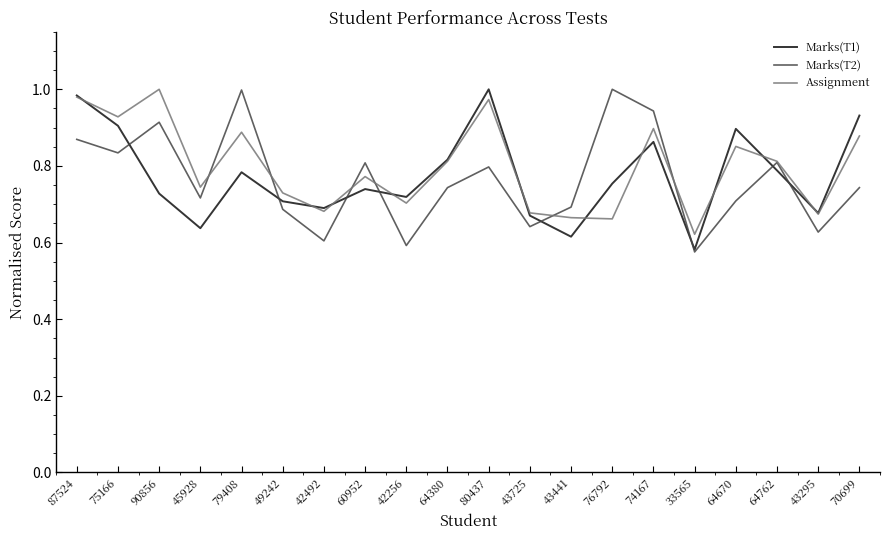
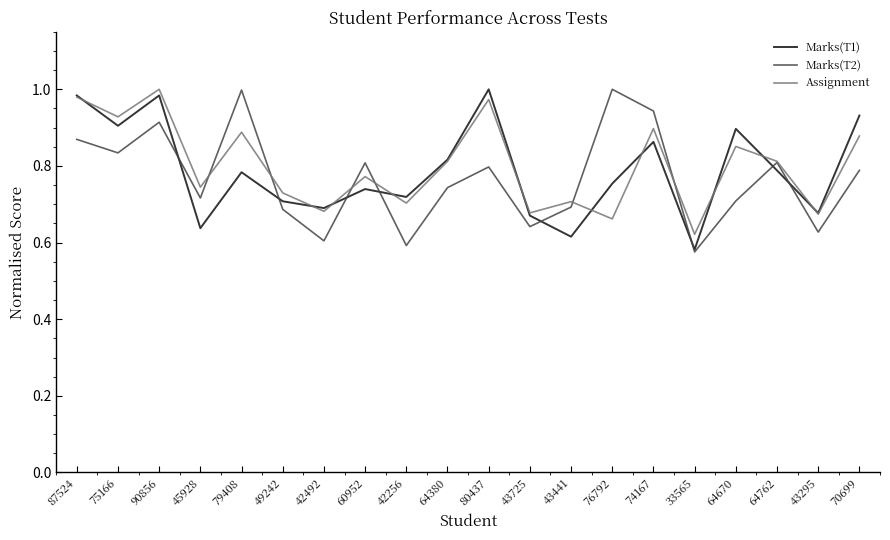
Marks(T1), 90856: 0.73 -> 0.98
Assignment, 43441: 0.67 -> 0.71
Marks(T2), 70699: 0.74 -> 0.79
